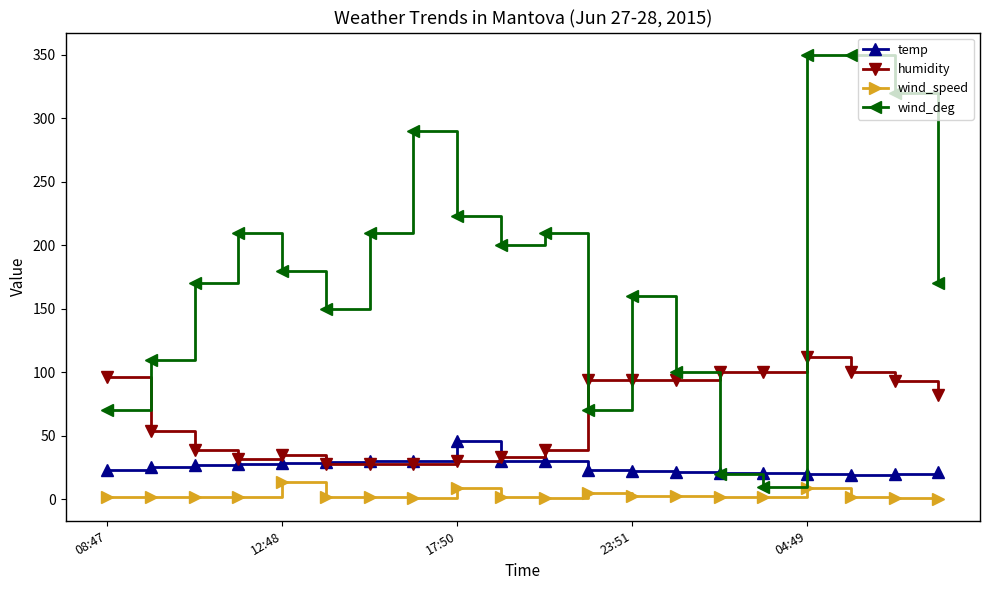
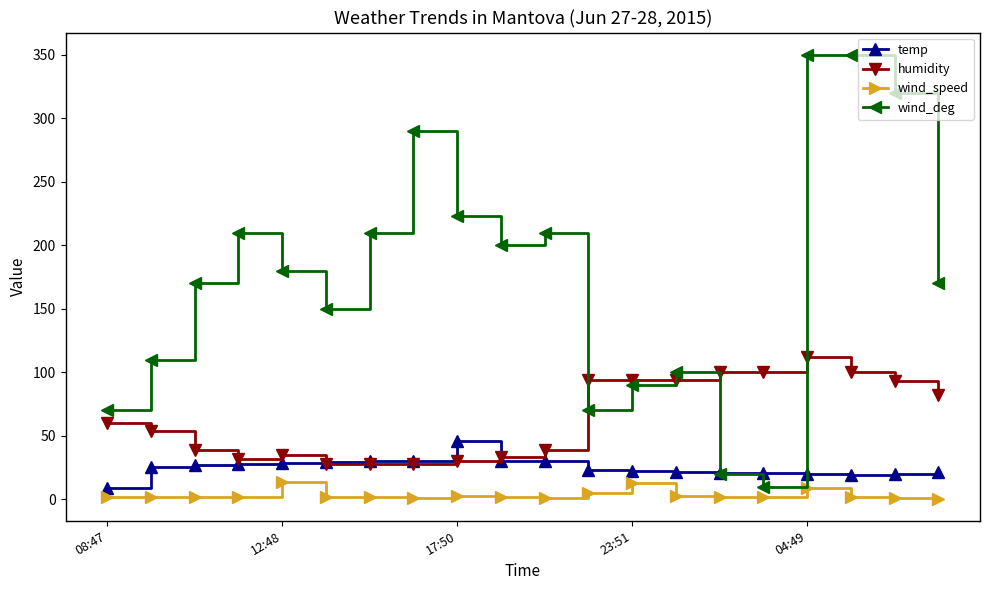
temp, 08:47: 23 -> 9
humidity, 08:47: 96 -> 60
wind_speed, 17:50: 9 -> 3
wind_speed, 23:51: 3 -> 13
wind_deg, 23:51: 160 -> 90
